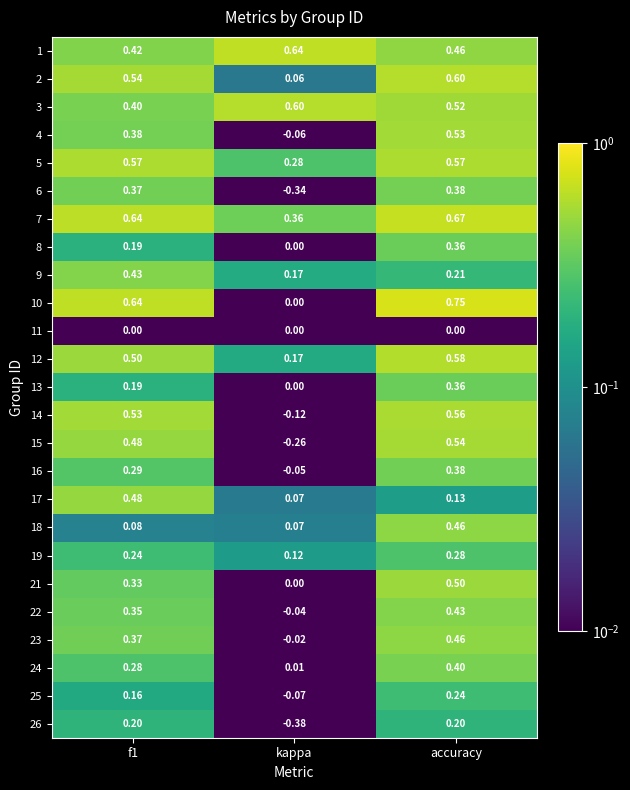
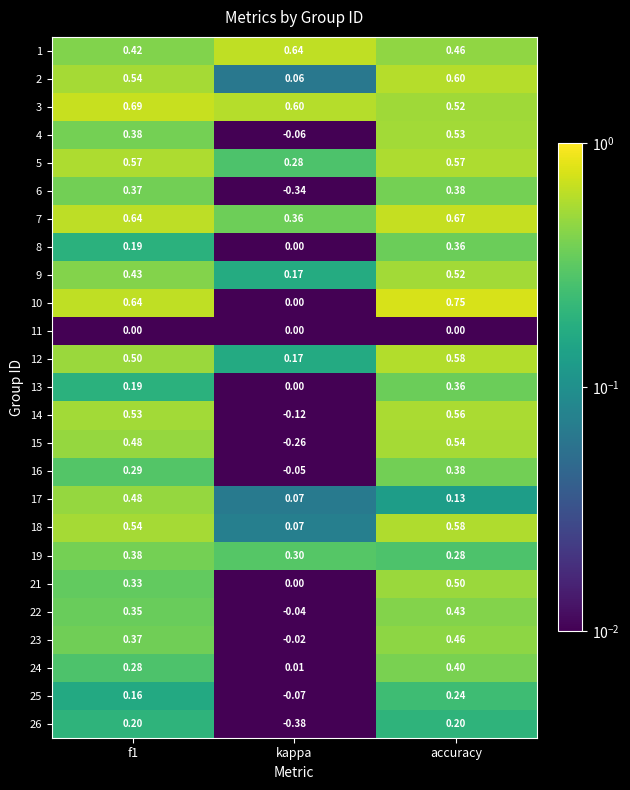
3, f1: 0.40 -> 0.69
9, accuracy: 0.21 -> 0.52
18, f1: 0.08 -> 0.54
18, accuracy: 0.46 -> 0.58
19, f1: 0.24 -> 0.38
19, kappa: 0.12 -> 0.30
